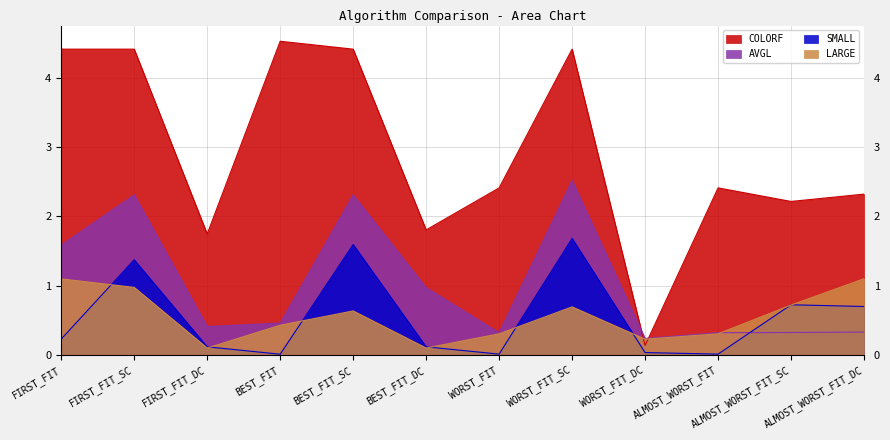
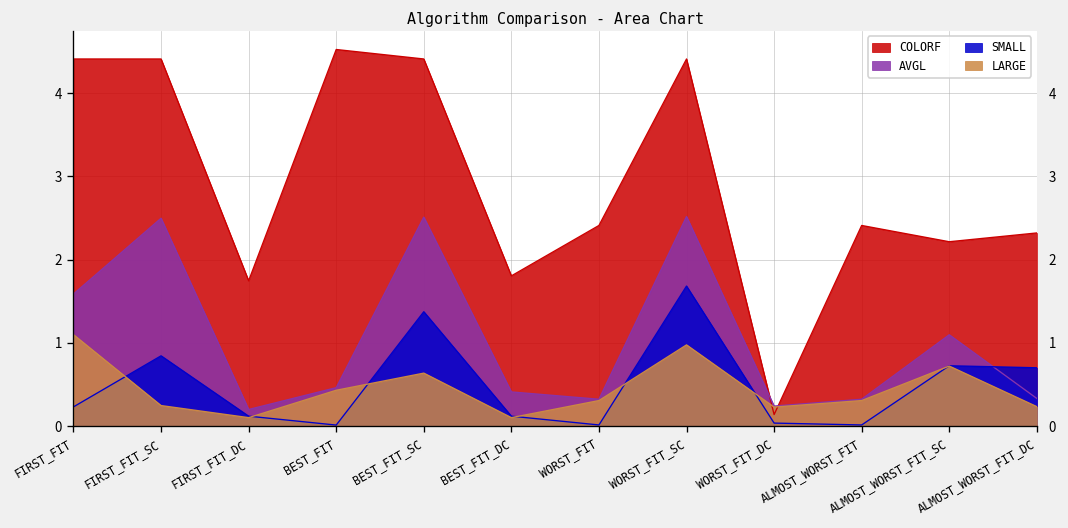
AVGL, FIRST_FIT_SC: 2.3 -> 2.5
SMALL, FIRST_FIT_SC: 1.4 -> 0.8
LARGE, FIRST_FIT_SC: 1.0 -> 0.2
AVGL, FIRST_FIT_DC: 0.4 -> 0.2
AVGL, BEST_FIT_SC: 2.3 -> 2.5
SMALL, BEST_FIT_SC: 1.6 -> 1.4
AVGL, BEST_FIT_DC: 1.0 -> 0.4
LARGE, WORST_FIT_SC: 0.7 -> 1.0
AVGL, ALMOST_WORST_FIT_SC: 0.3 -> 1.1
LARGE, ALMOST_WORST_FIT_DC: 1.1 -> 0.2
